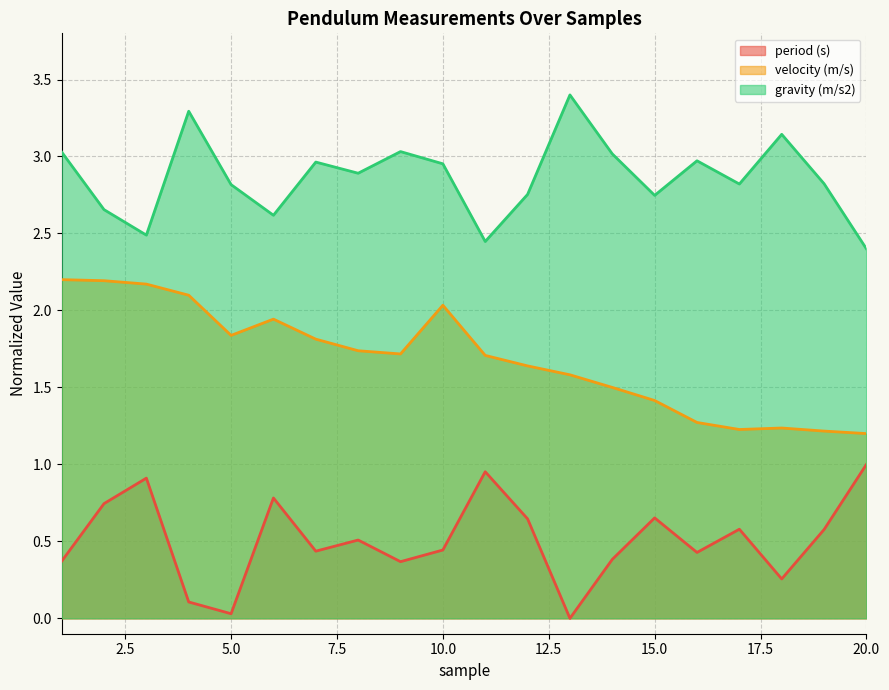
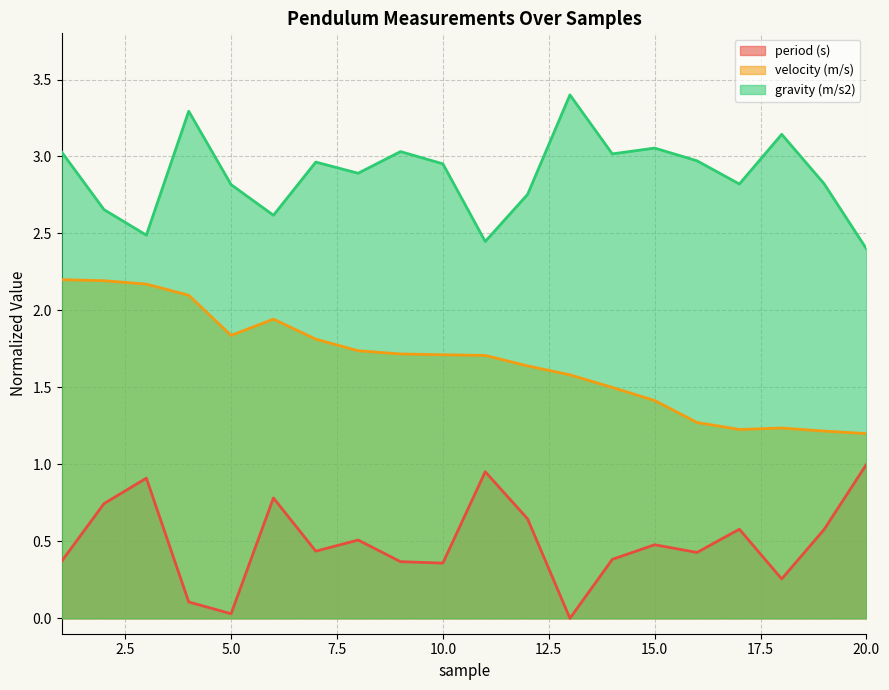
period (s), 10.0: 0.44 -> 0.36
velocity (m/s), 10.0: 2.03 -> 1.71
period (s), 15.0: 0.65 -> 0.48
gravity (m/s2), 15.0: 2.75 -> 3.05
